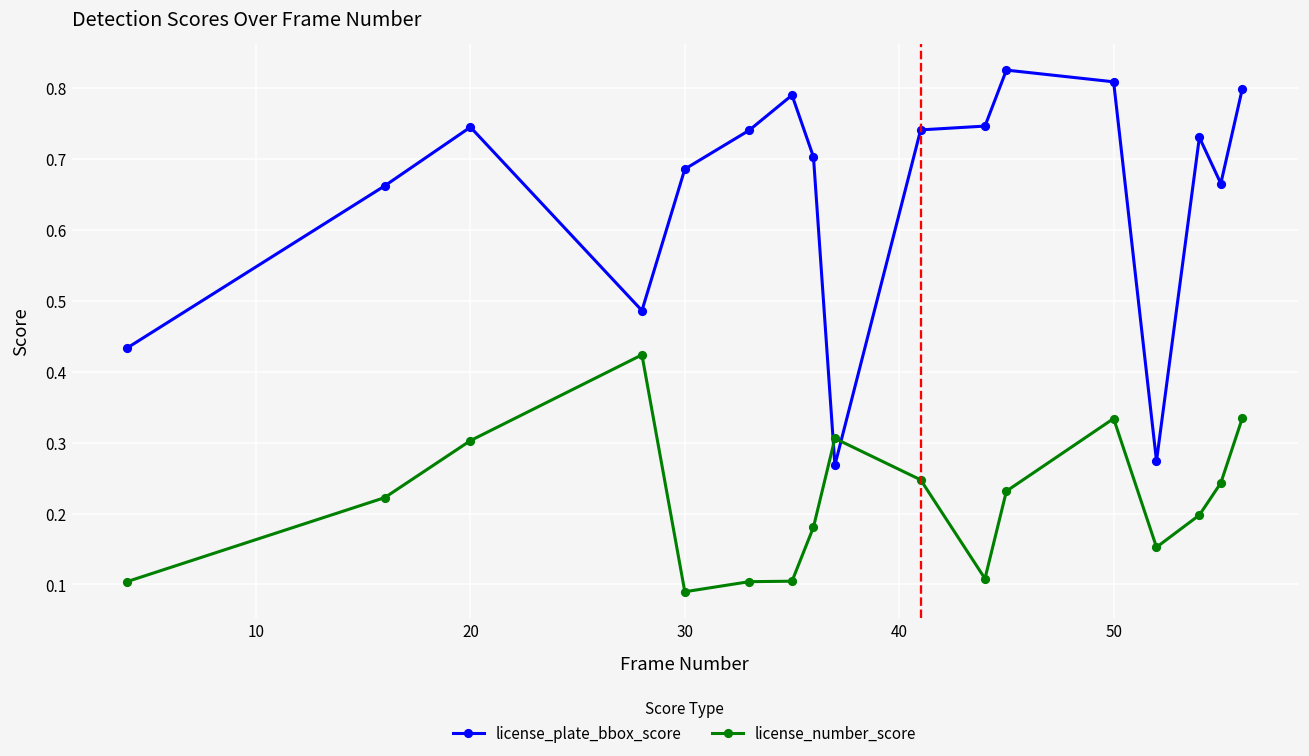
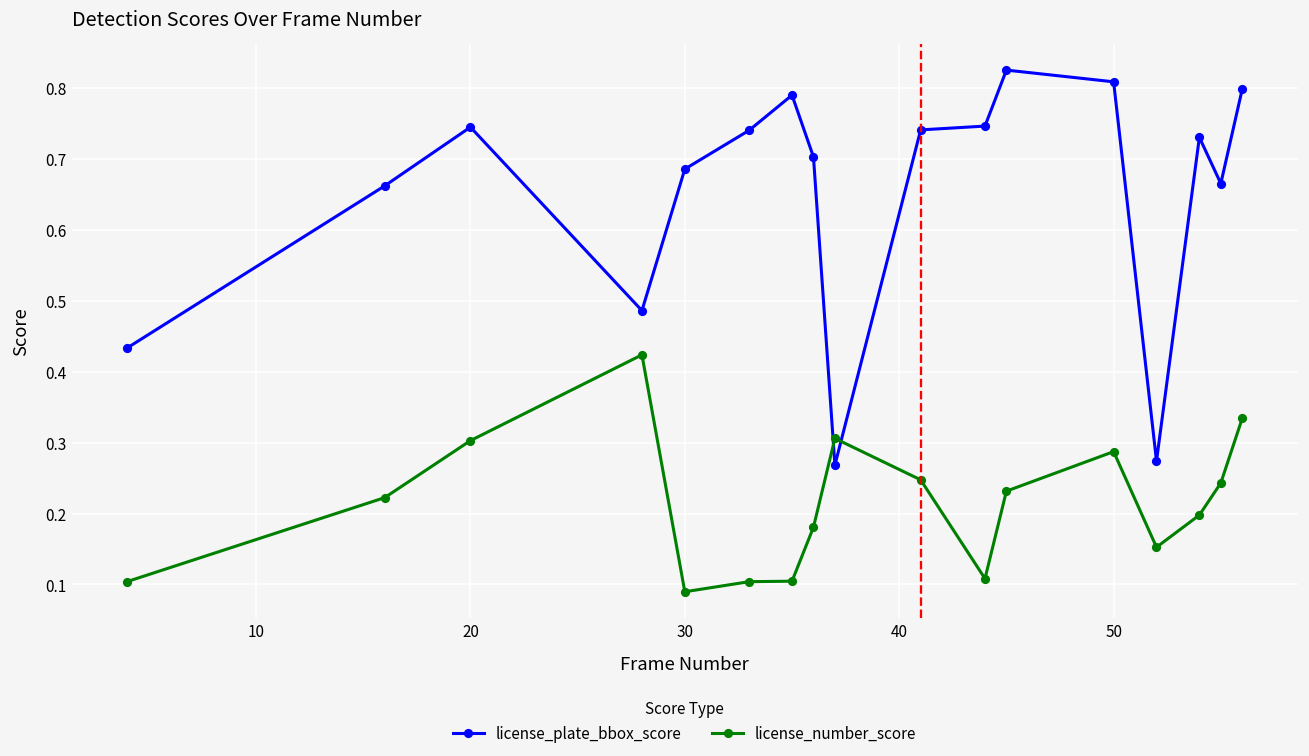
license_number_score, 50: 0.33 -> 0.29
